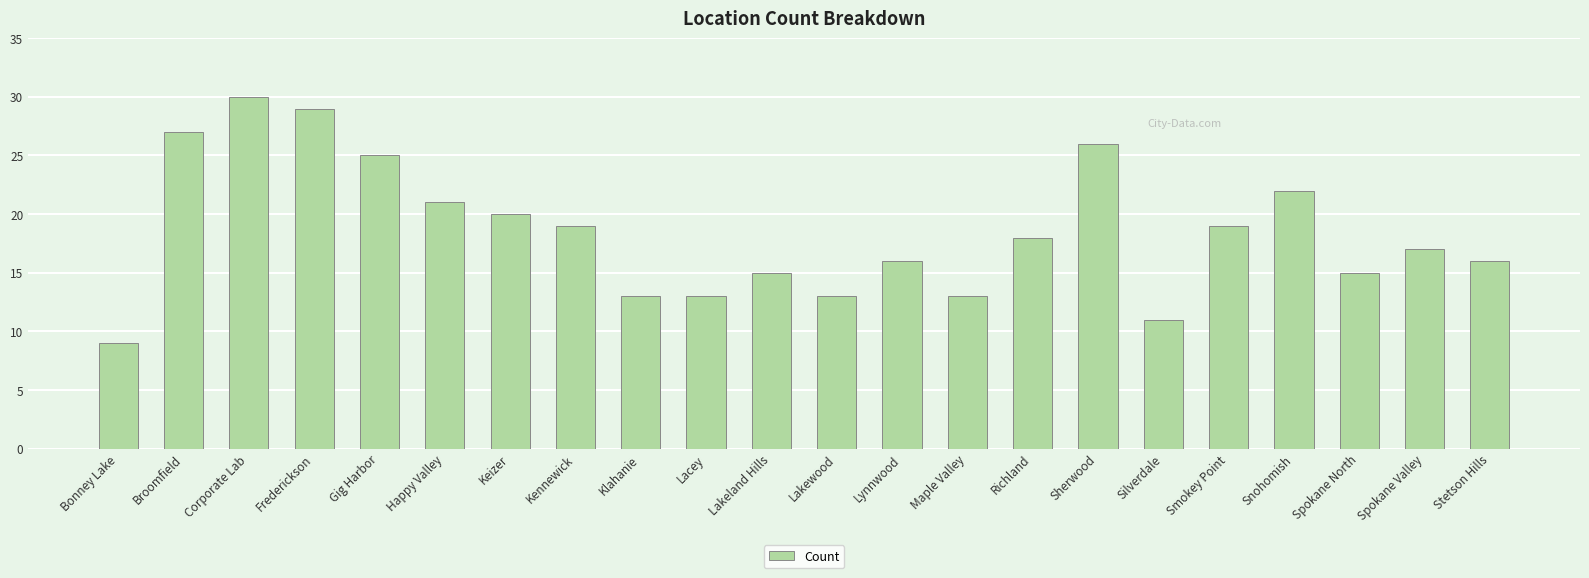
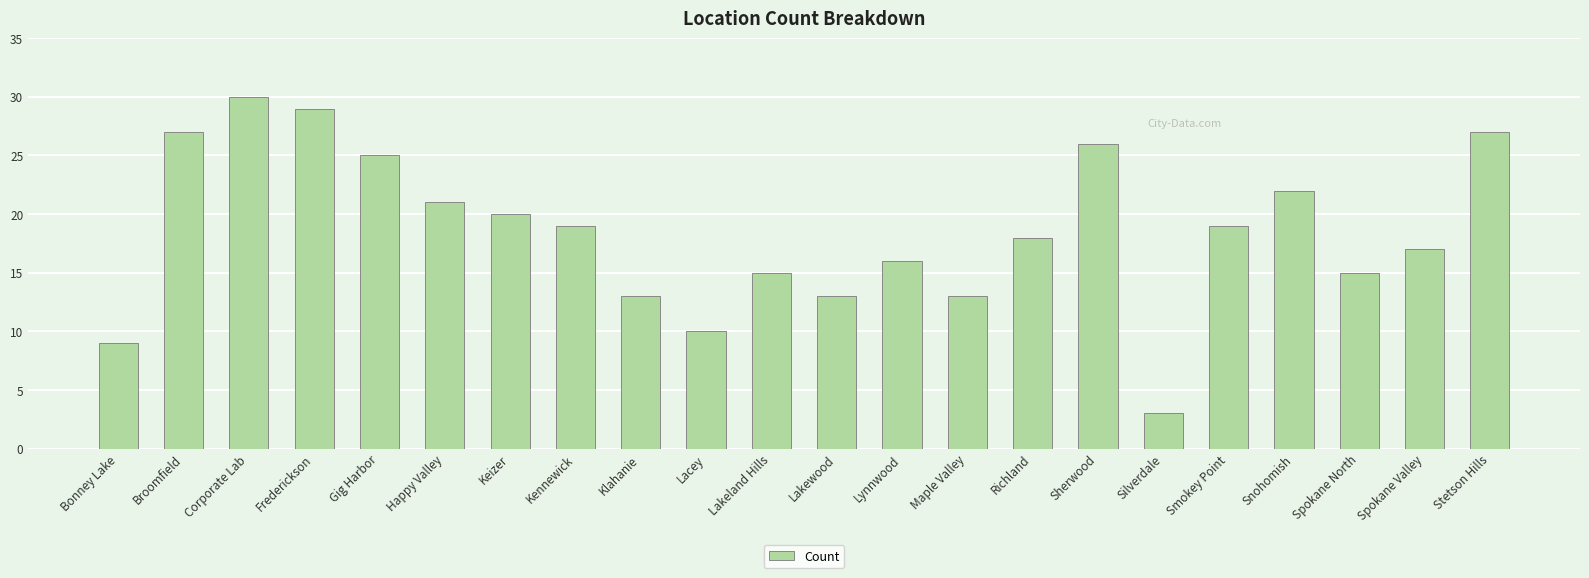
Lacey: 13 -> 10
Silverdale: 11 -> 3
Stetson Hills: 16 -> 27
